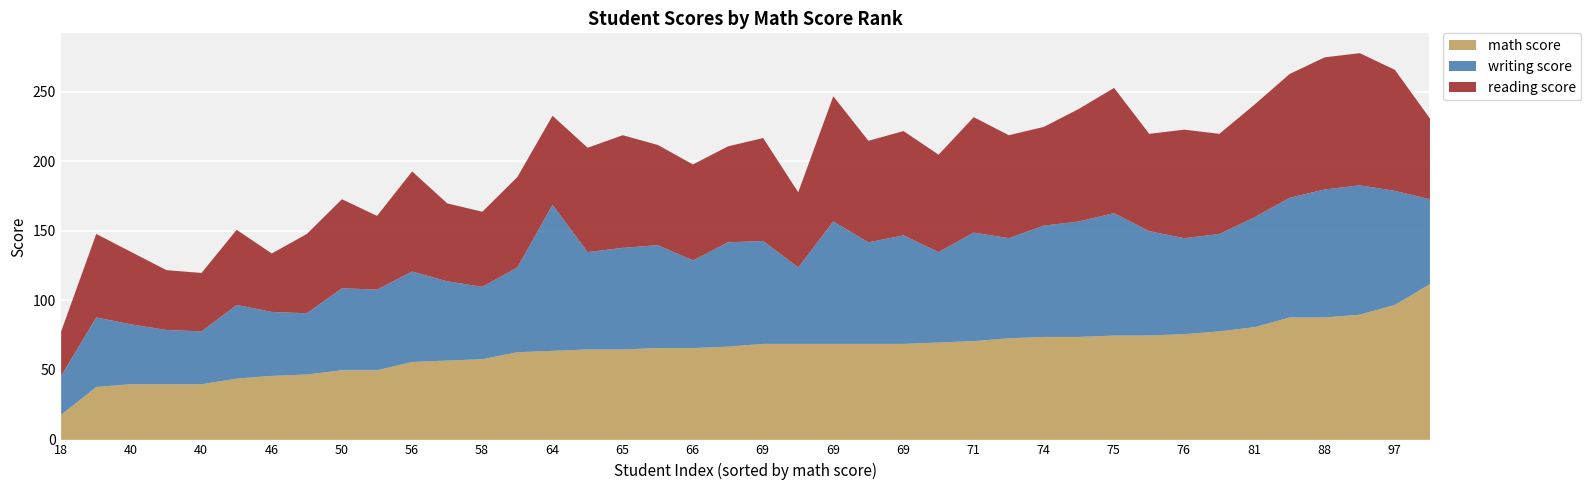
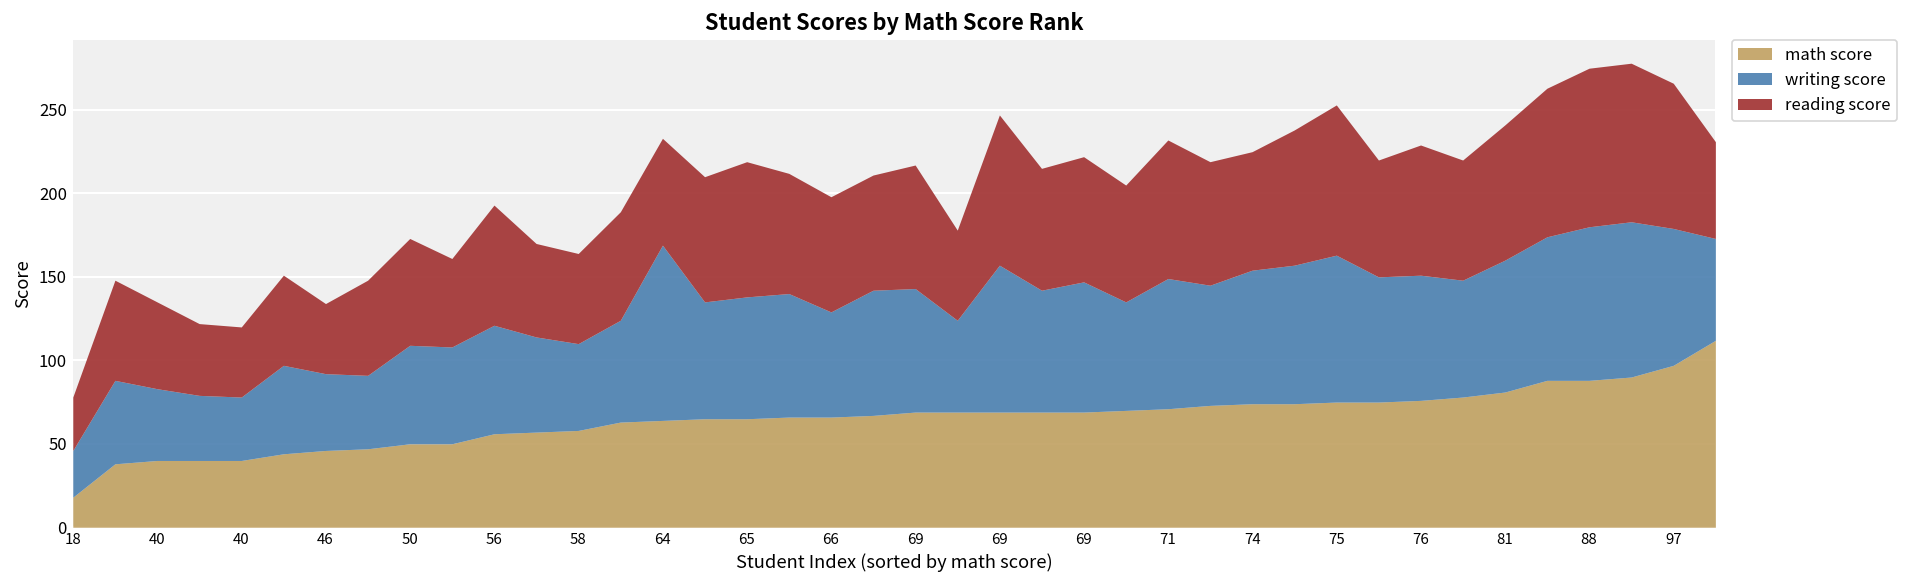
writing score, 76: 69 -> 75
